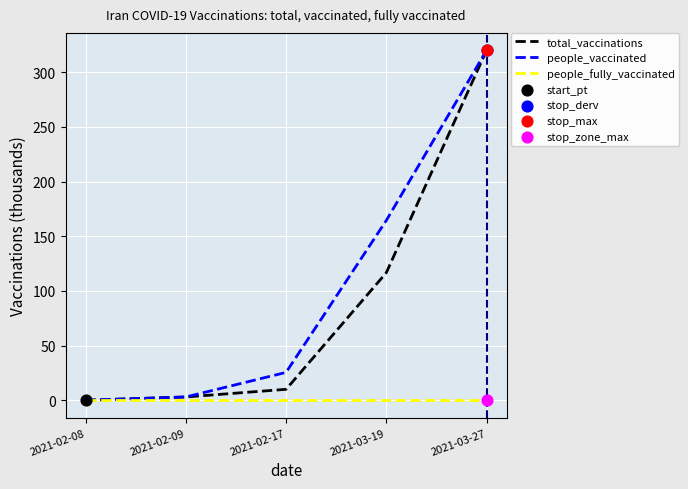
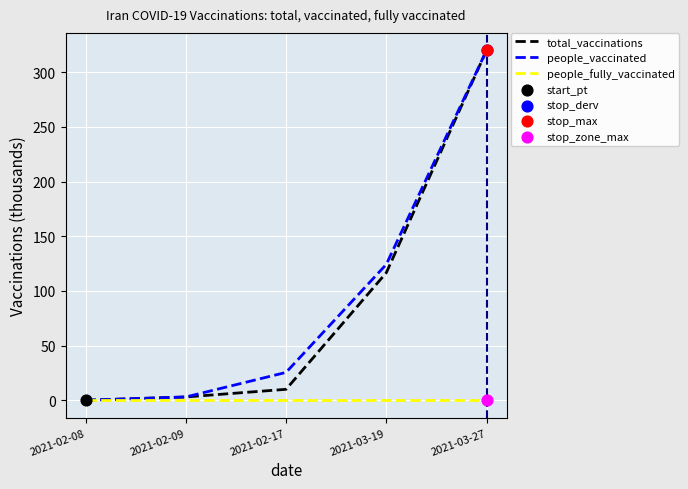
people_vaccinated, 2021-03-19: 164 -> 124
